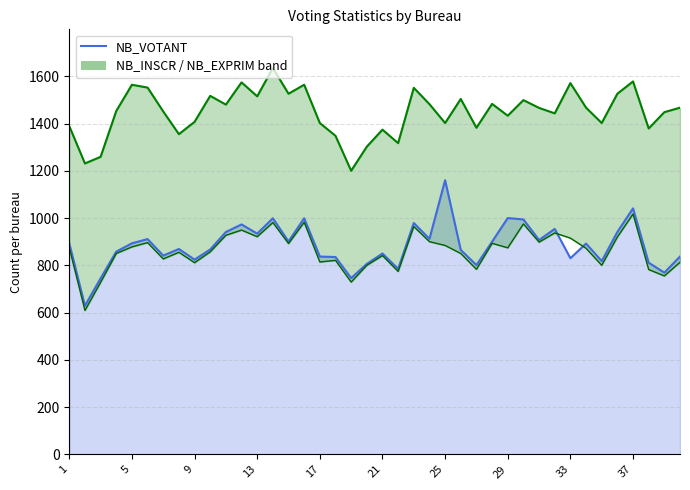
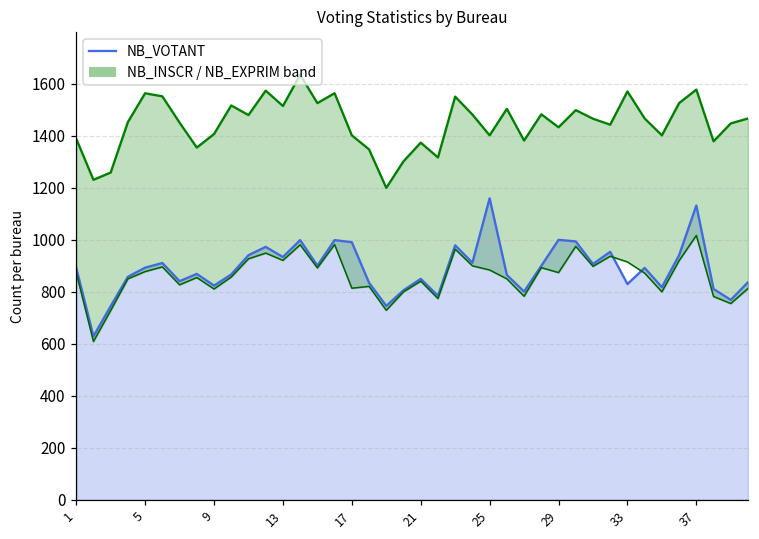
NB_VOTANT, 17: 840 -> 990
NB_VOTANT, 37: 1040 -> 1130
